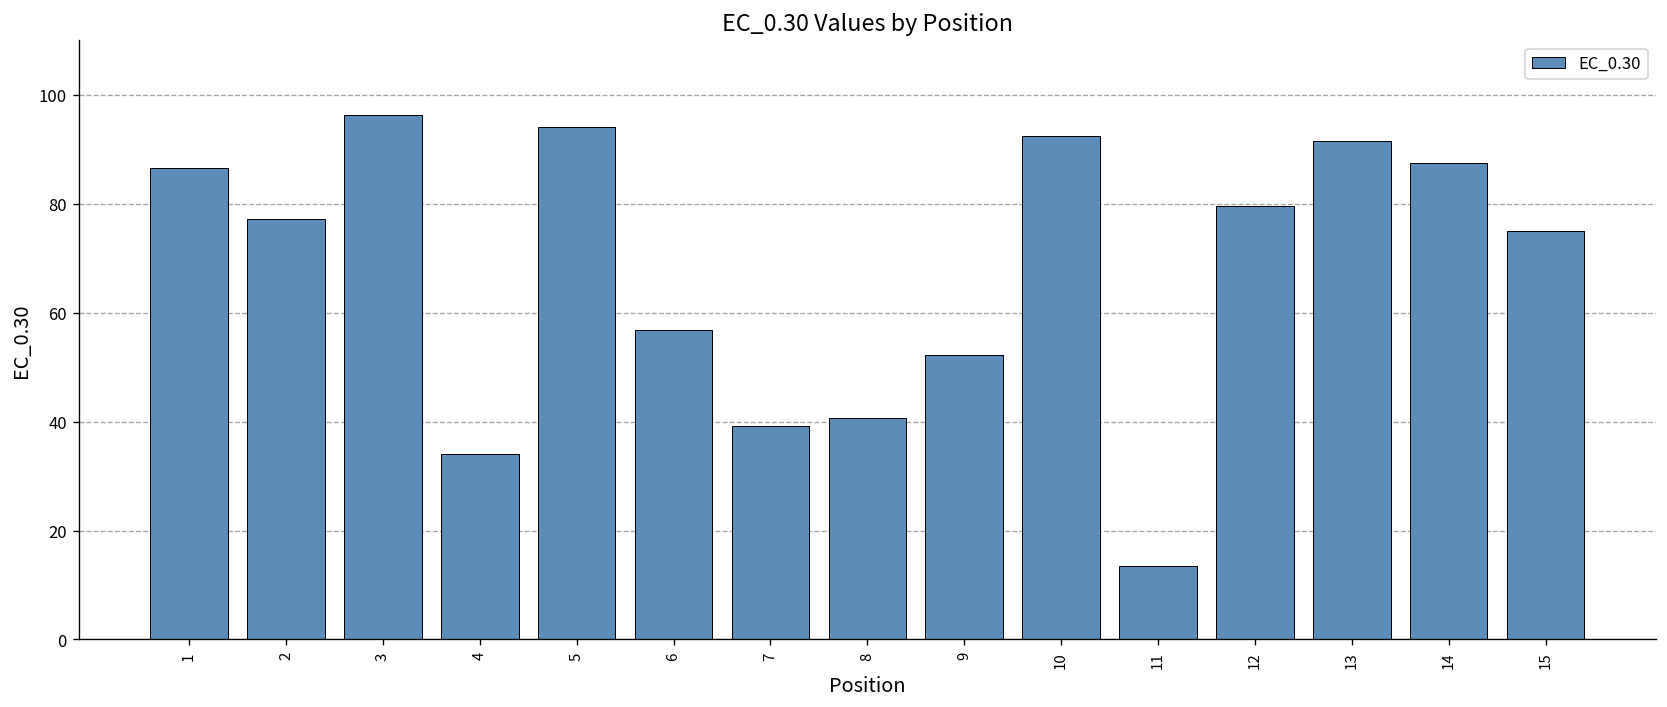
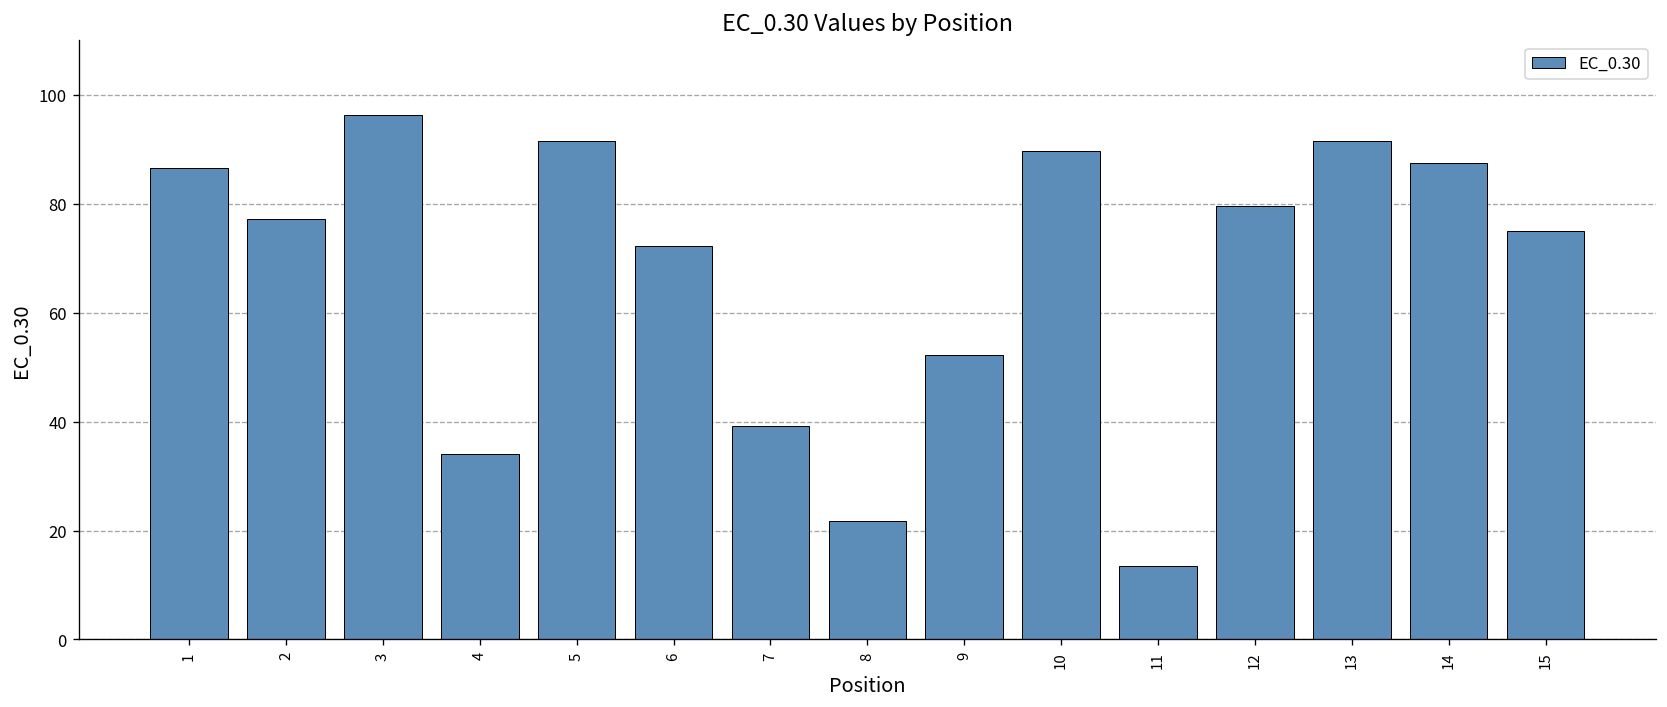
5: 94 -> 92
6: 57 -> 72
8: 41 -> 22
10: 92 -> 90
